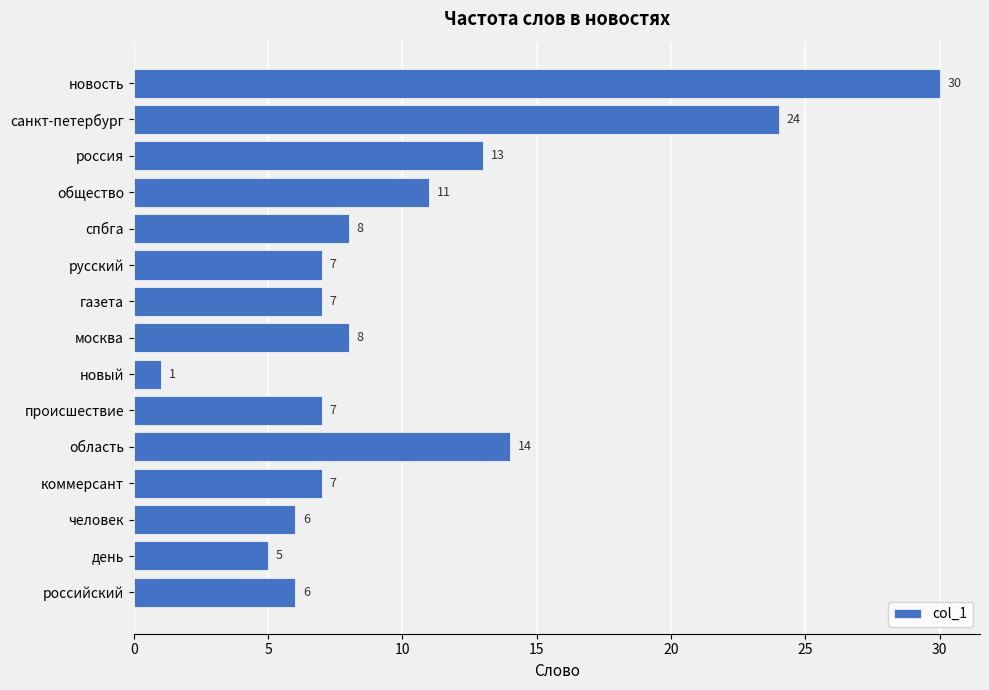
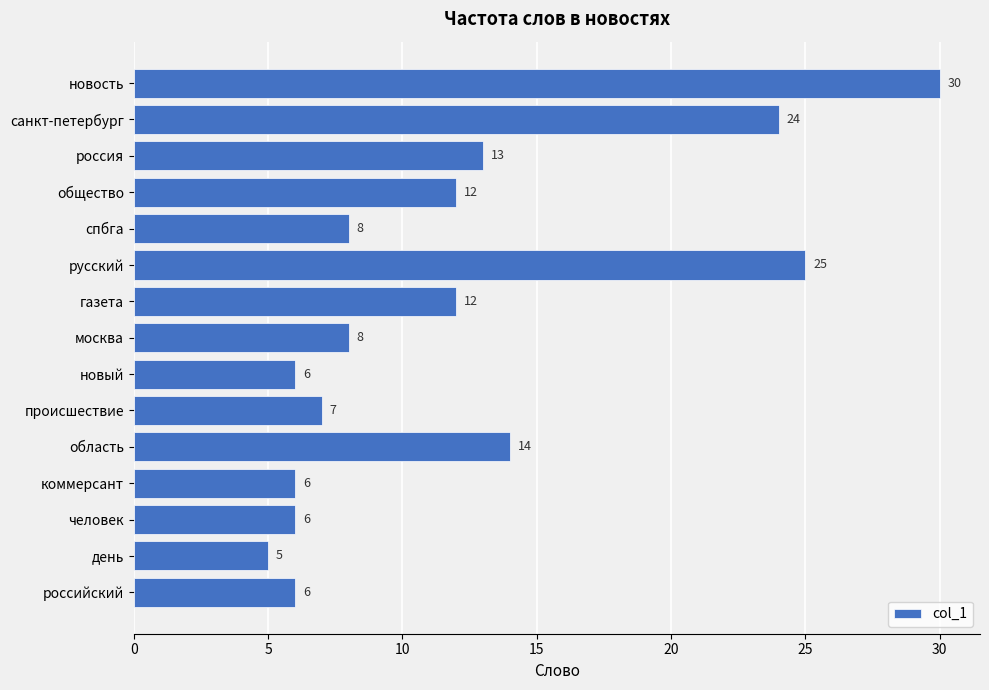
общество: 11 -> 12
русский: 7 -> 25
газета: 7 -> 12
новый: 1 -> 6
коммерсант: 7 -> 6
